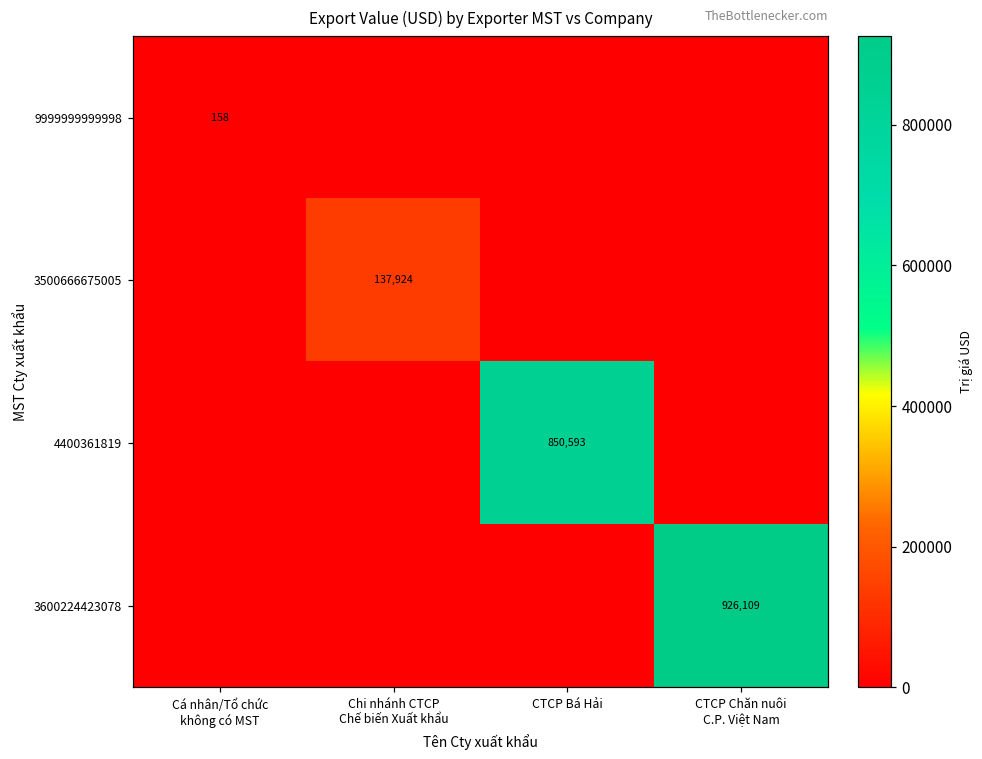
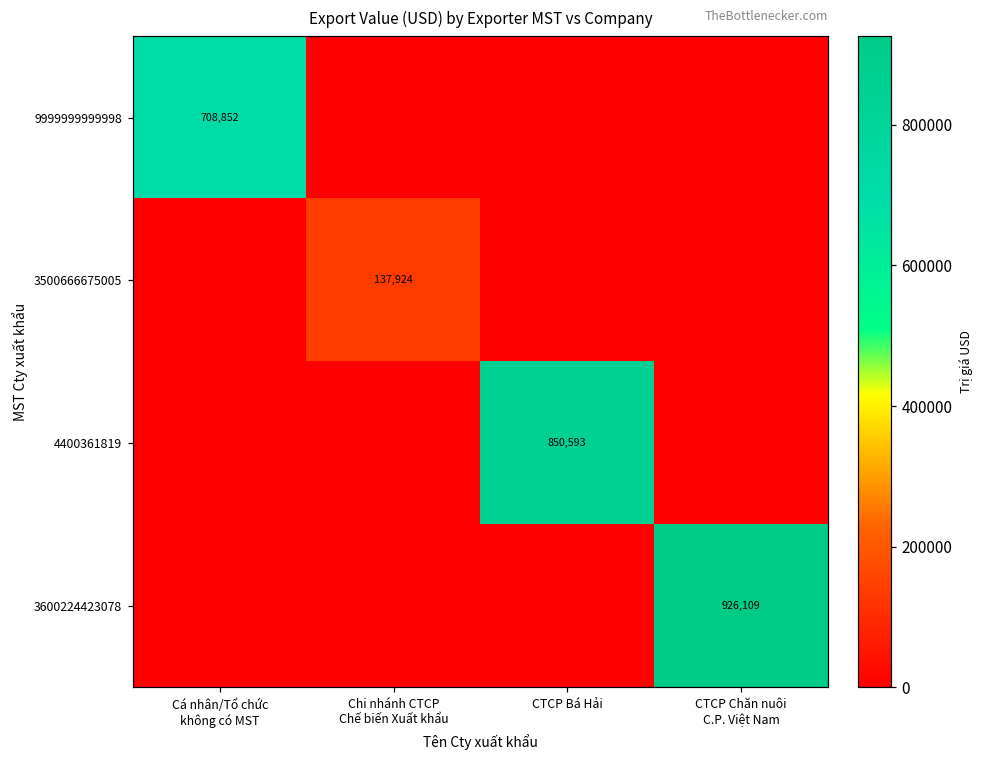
9999999999998, Cá nhân/Tổ chức không có MST: 158 -> 708,852
